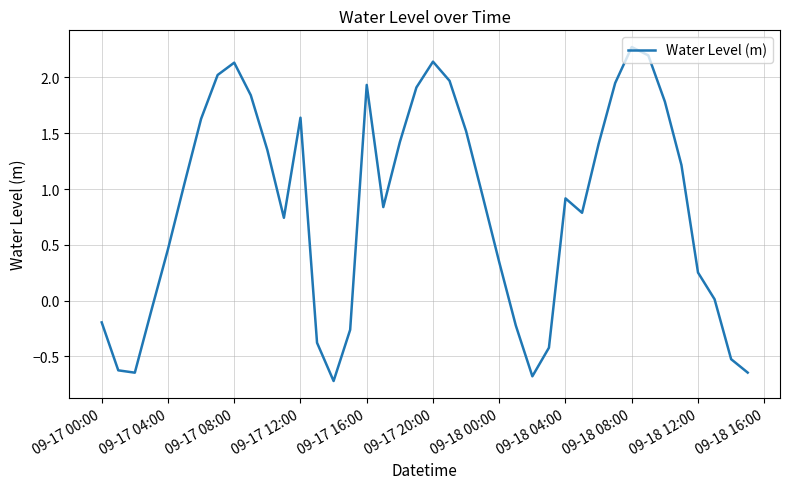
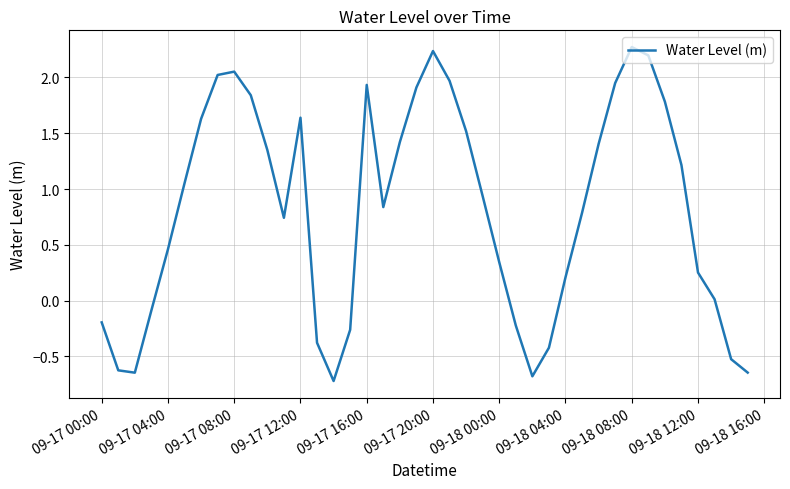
09-17 08:00: 2.13 -> 2.05
09-17 20:00: 2.14 -> 2.24
09-18 04:00: 0.92 -> 0.21
